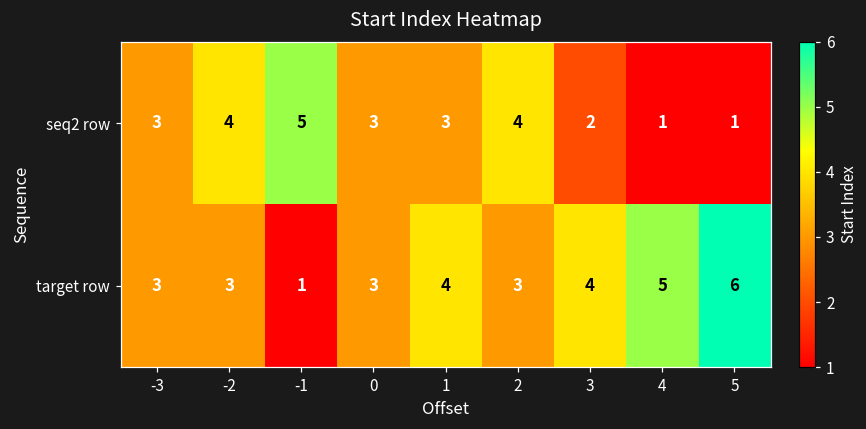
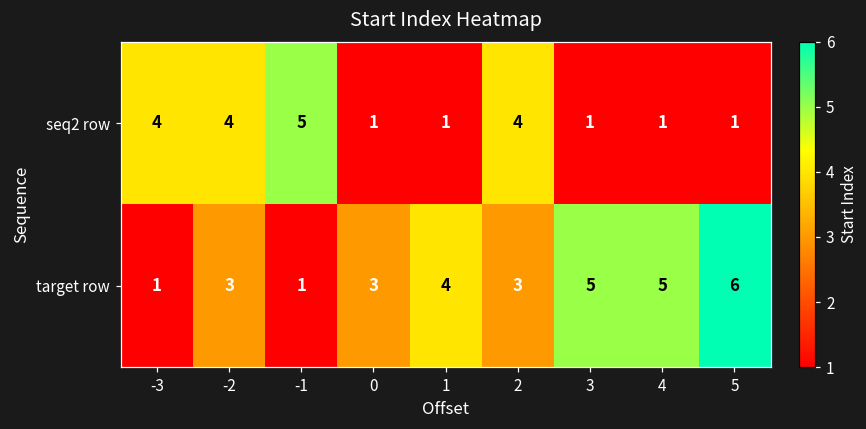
seq2 row, -3: 3 -> 4
seq2 row, 0: 3 -> 1
seq2 row, 1: 3 -> 1
seq2 row, 3: 2 -> 1
target row, -3: 3 -> 1
target row, 3: 4 -> 5
